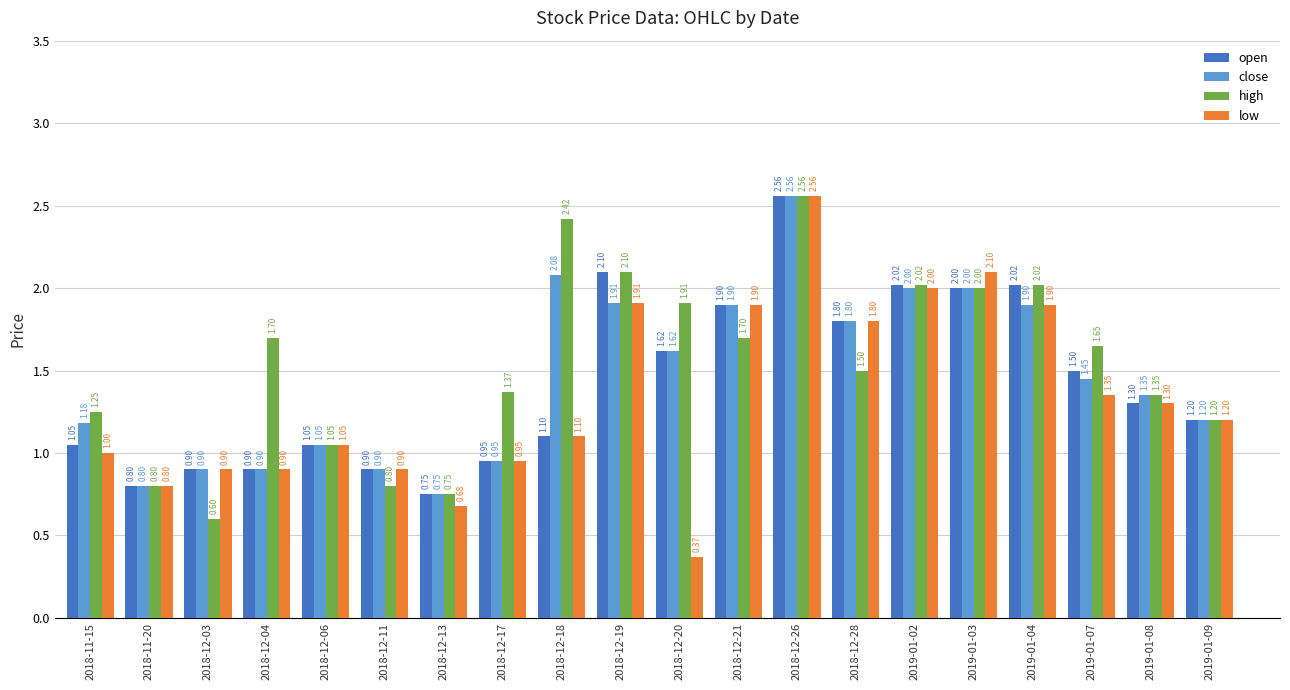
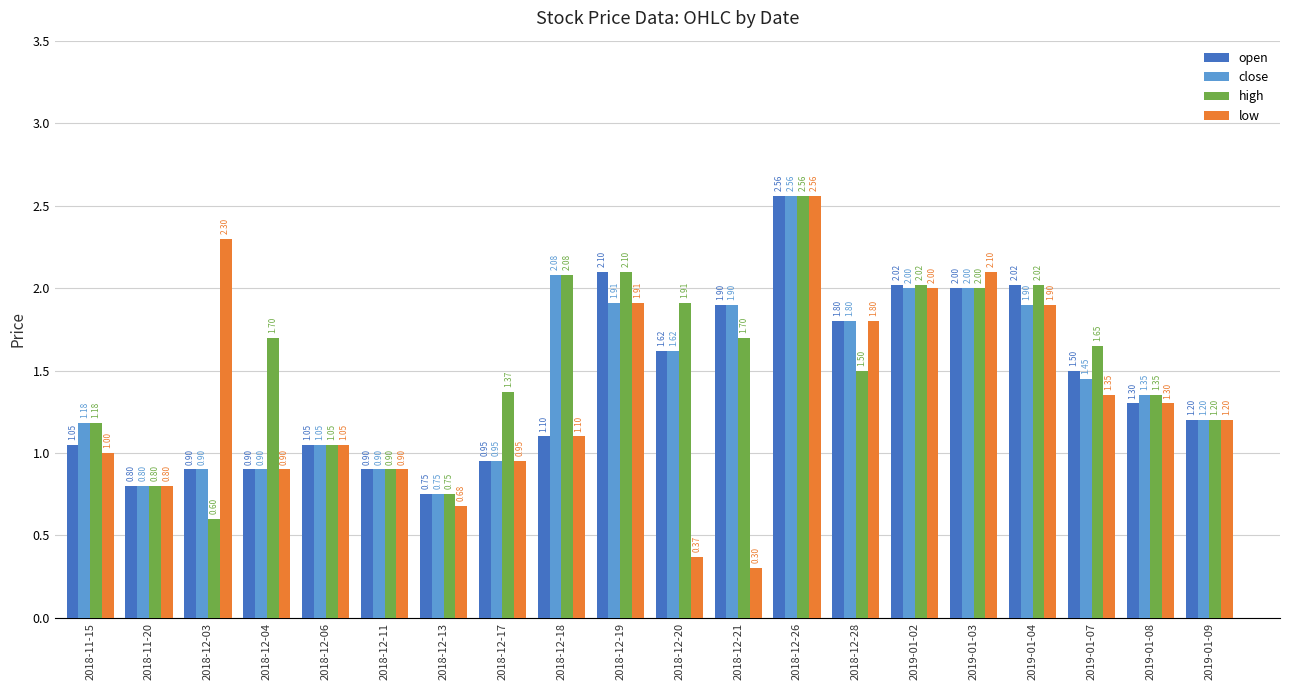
high, 2018-11-15: 1.25 -> 1.18
low, 2018-12-03: 0.90 -> 2.30
high, 2018-12-11: 0.80 -> 0.90
high, 2018-12-18: 2.42 -> 2.08
low, 2018-12-21: 1.90 -> 0.30
